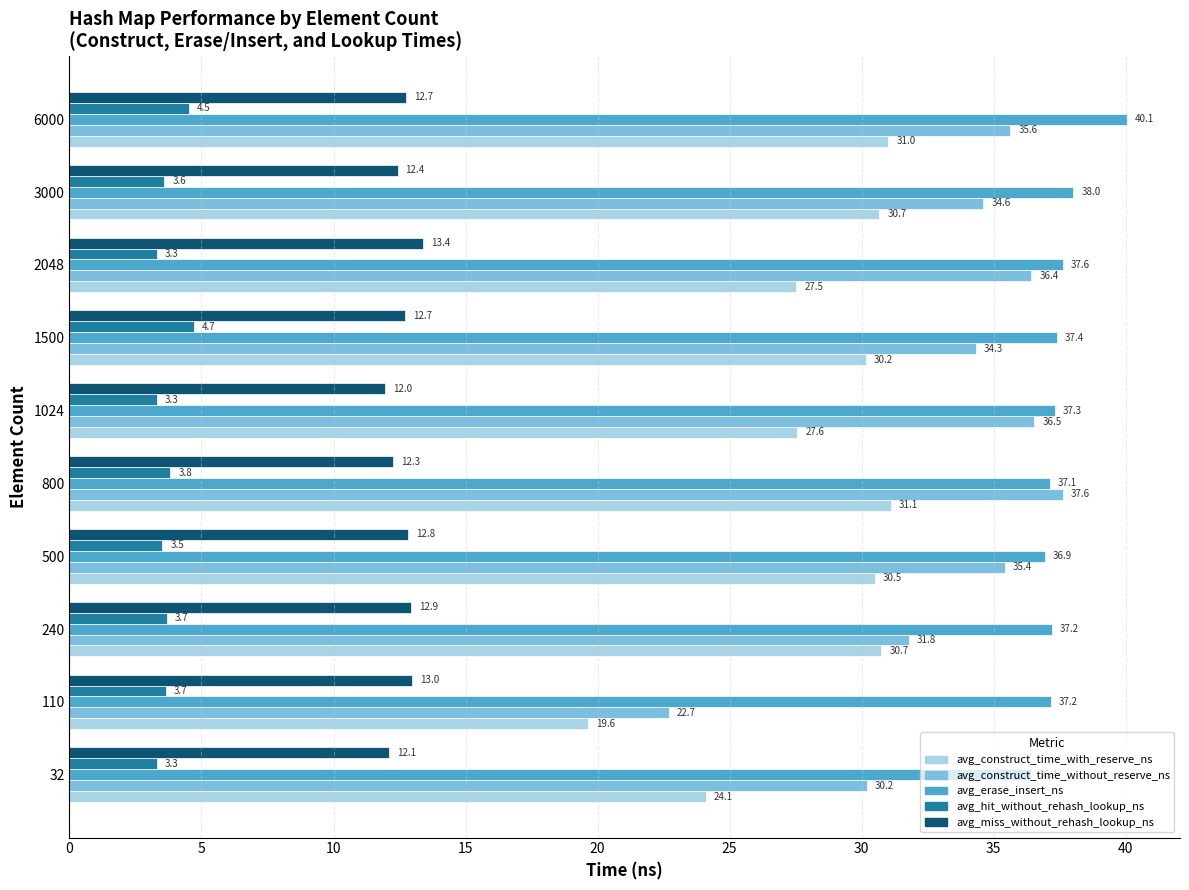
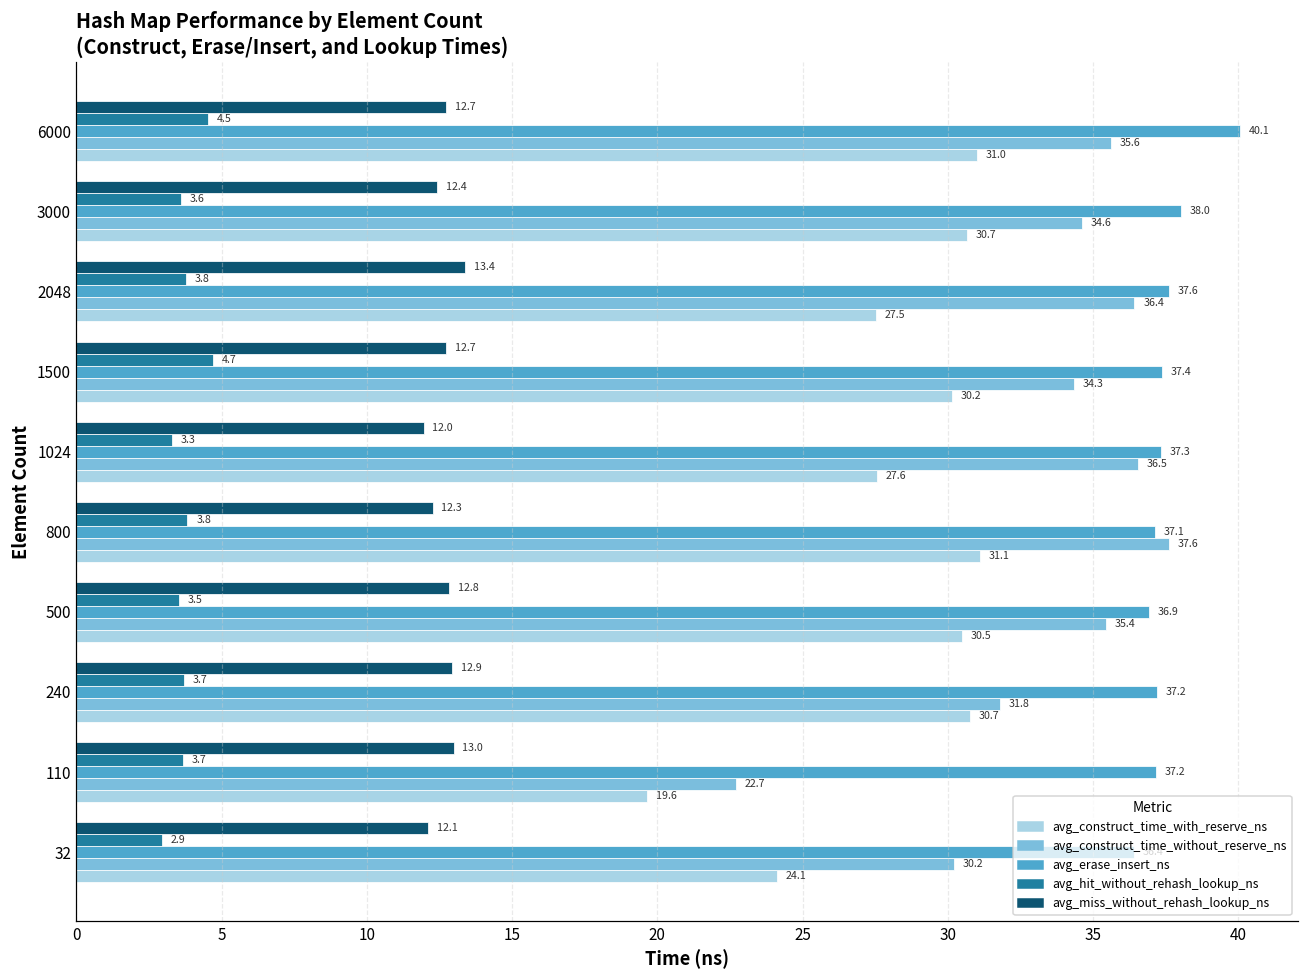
avg_hit_without_rehash_lookup_ns, 2048: 3.3 -> 3.8
avg_hit_without_rehash_lookup_ns, 32: 3.3 -> 2.9
